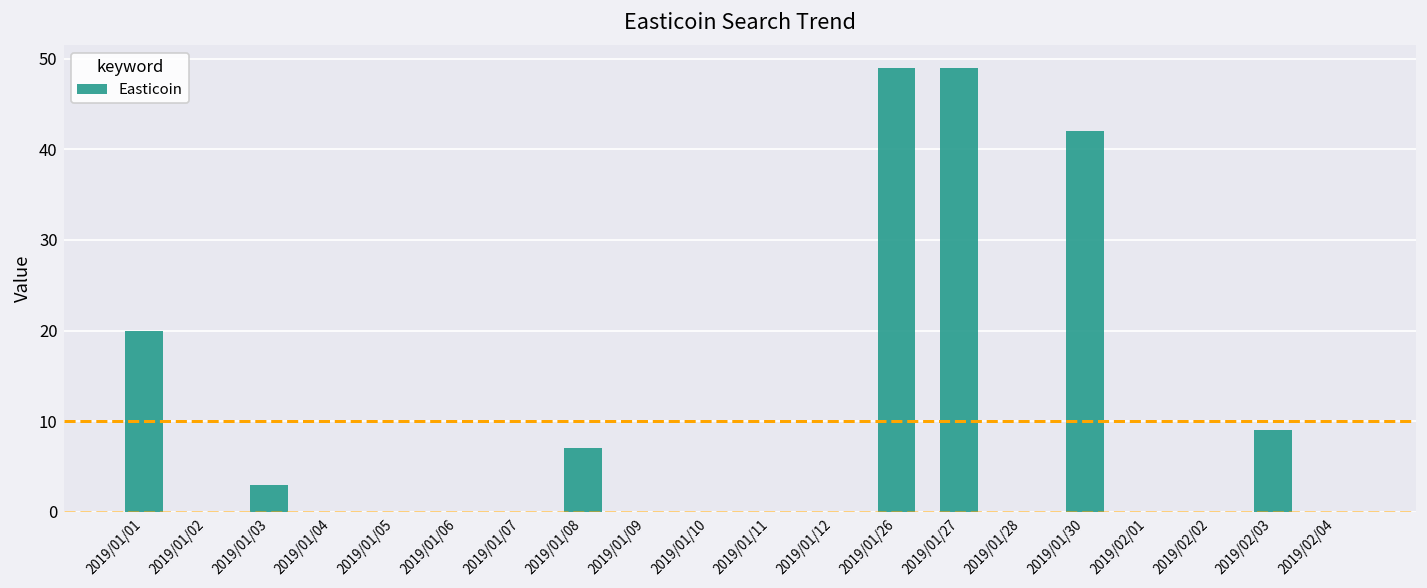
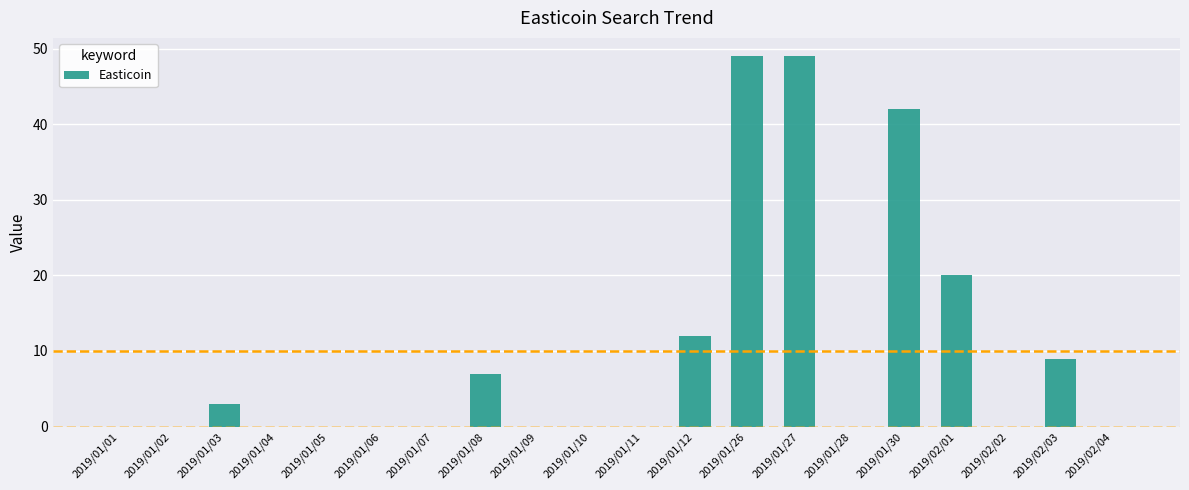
2019/01/01: 20 -> 0
2019/01/12: 0 -> 12
2019/02/01: 0 -> 20
